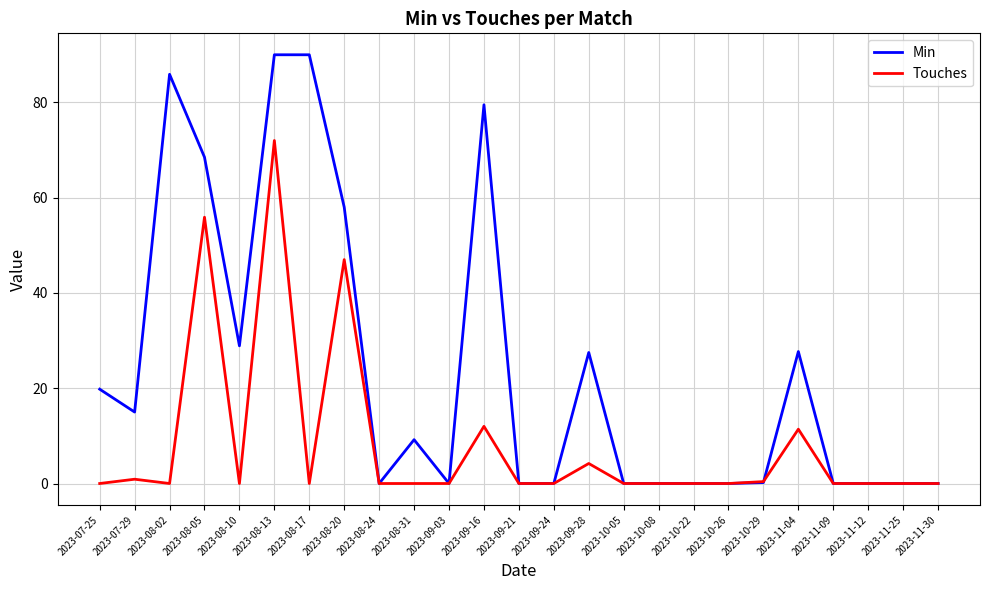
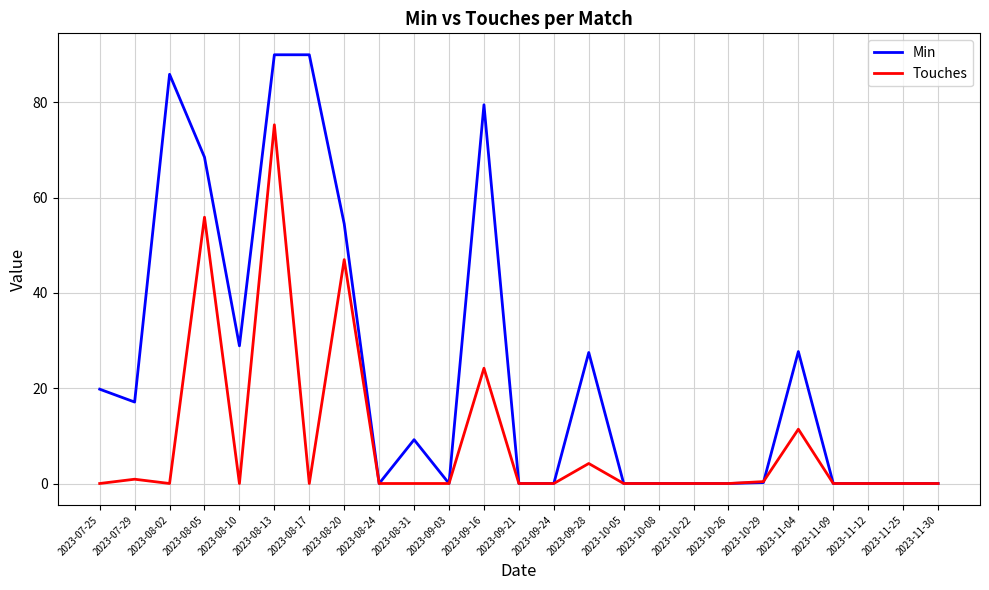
Min, 2023-07-29: 15 -> 17
Touches, 2023-08-13: 72 -> 75
Min, 2023-08-20: 58 -> 55
Touches, 2023-09-16: 12 -> 24
